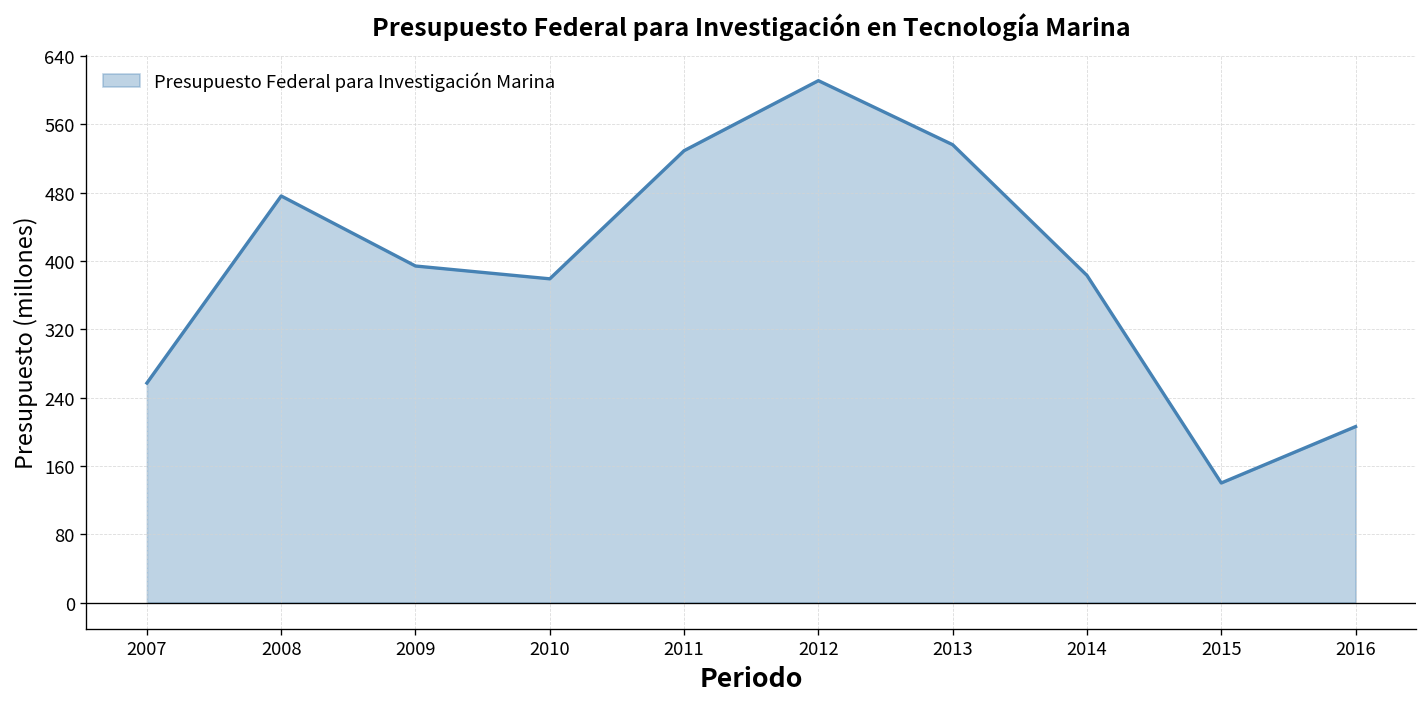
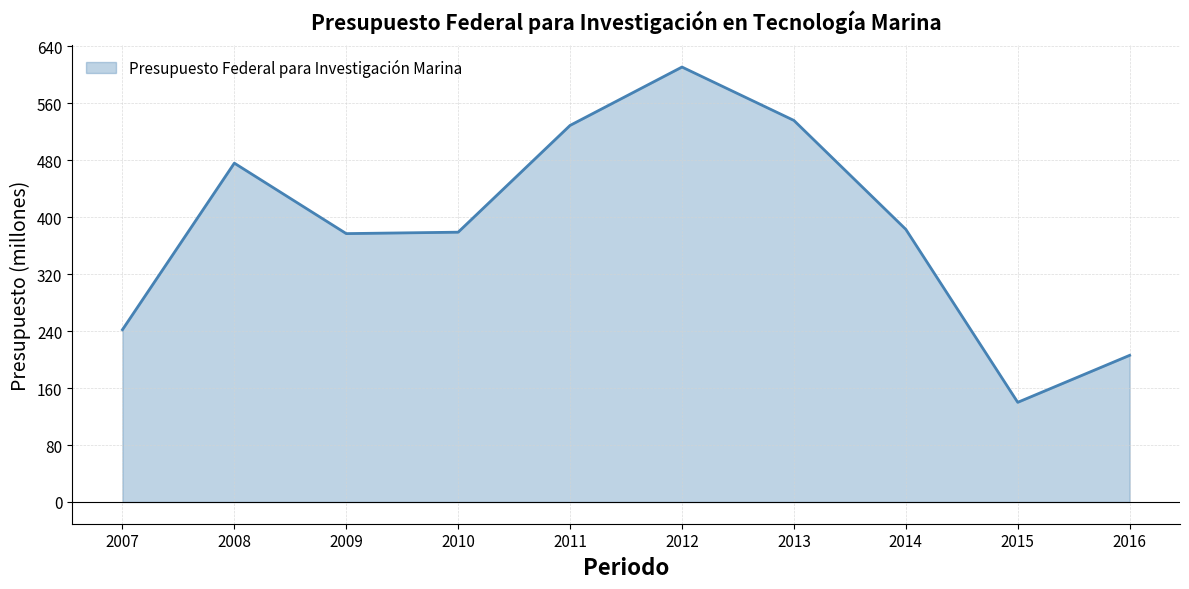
2007: 260 -> 240
2009: 390 -> 380
